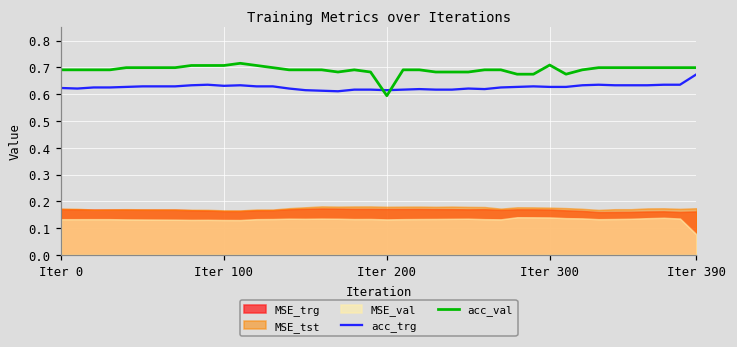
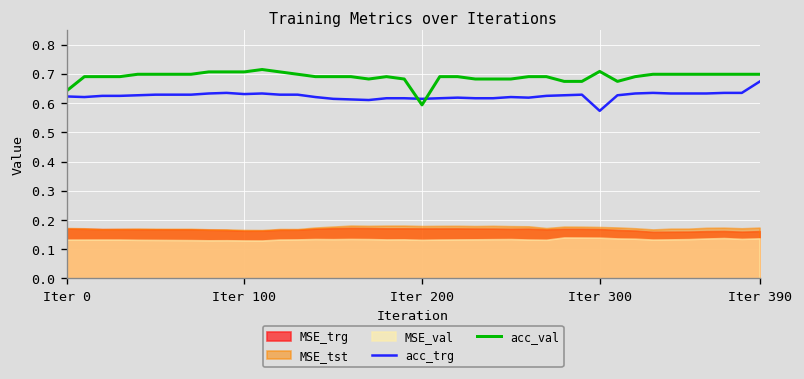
acc_val, Iter 0: 0.69 -> 0.64
acc_trg, Iter 300: 0.63 -> 0.57
MSE_val, Iter 390: 0.08 -> 0.14
